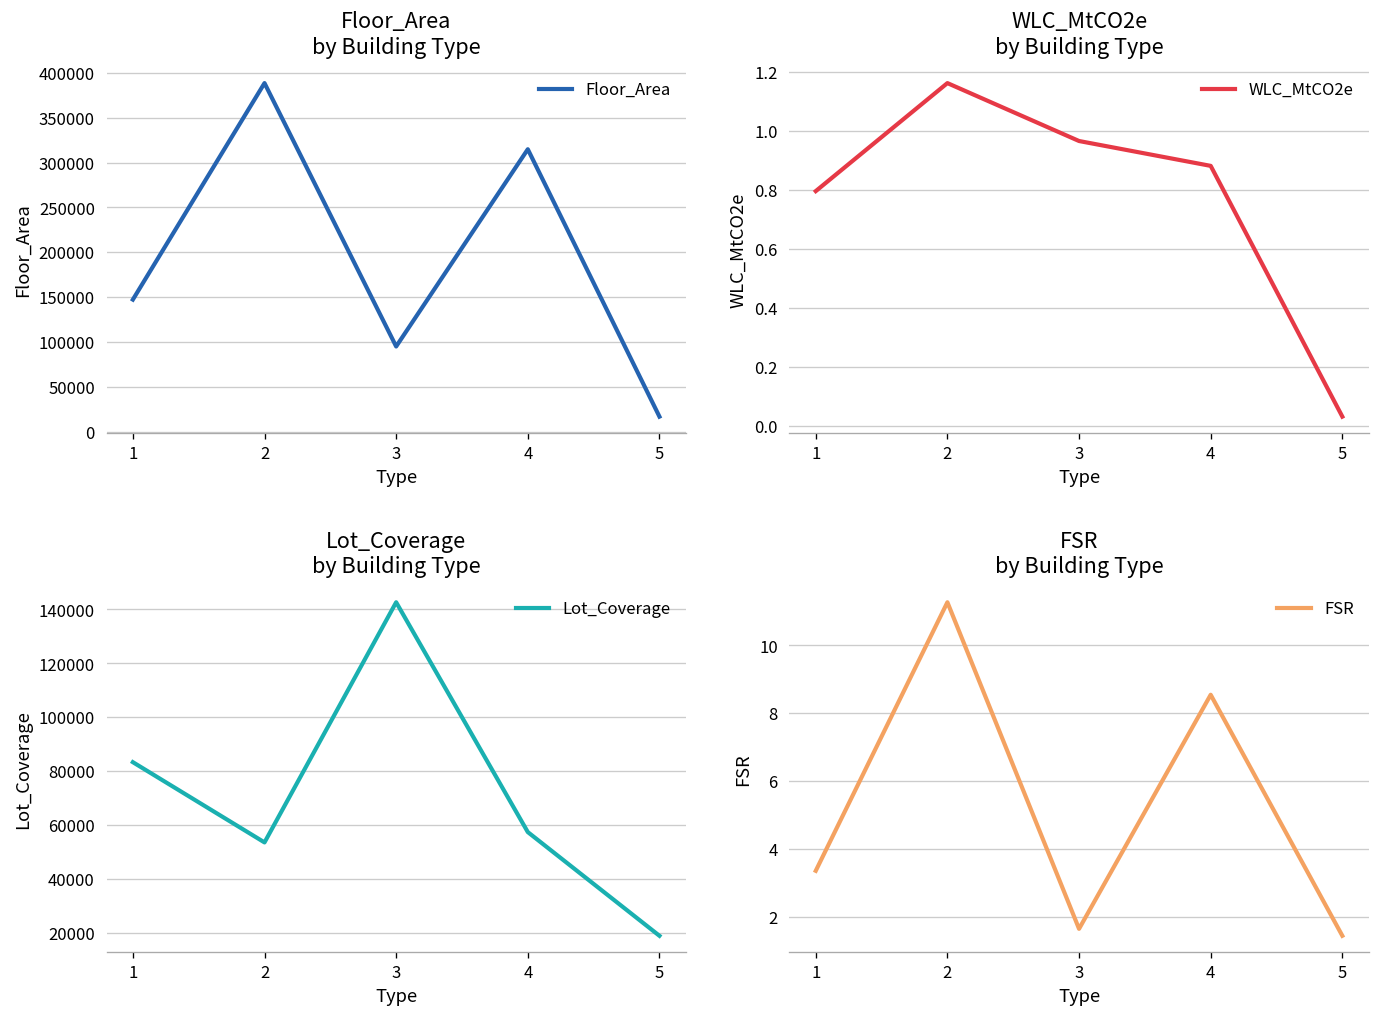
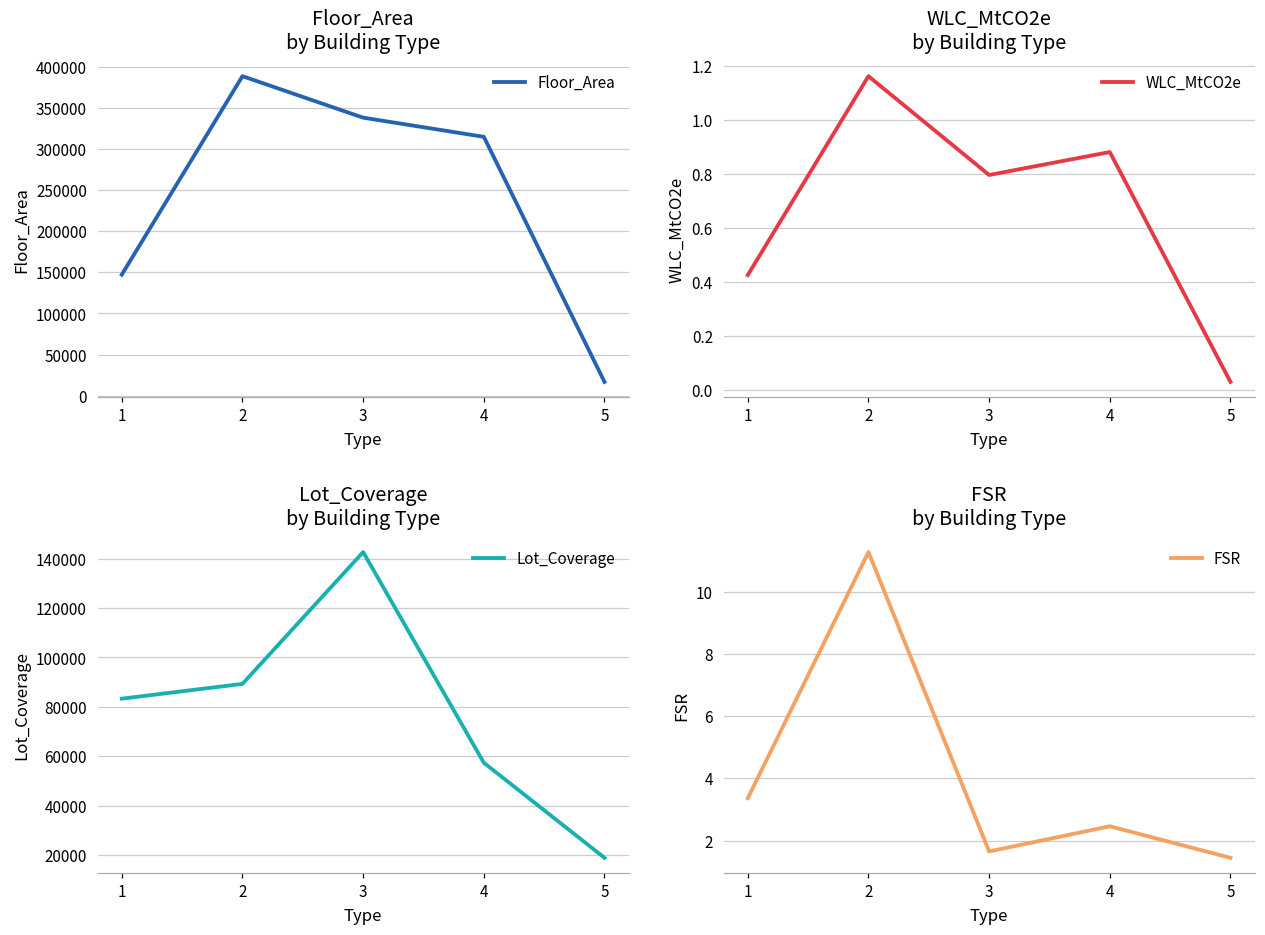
Floor_Area by Building Type, 3: 90000 -> 340000
WLC_MtCO2e by Building Type, 1: 0.80 -> 0.43
WLC_MtCO2e by Building Type, 3: 0.97 -> 0.80
Lot_Coverage by Building Type, 2: 54000 -> 89000
FSR by Building Type, 4: 8.5 -> 2.5
